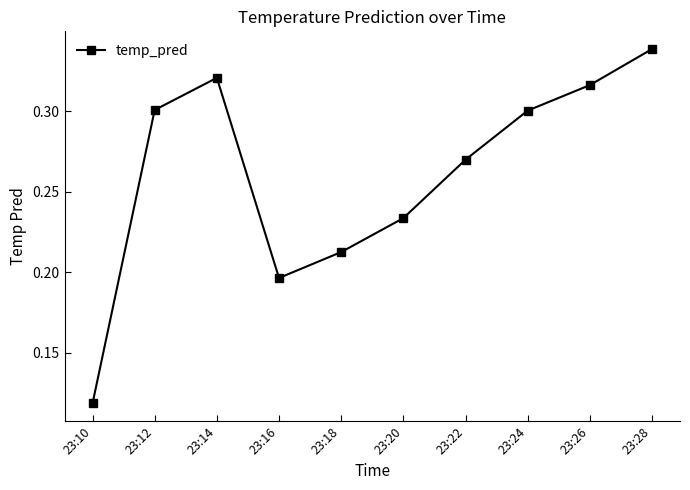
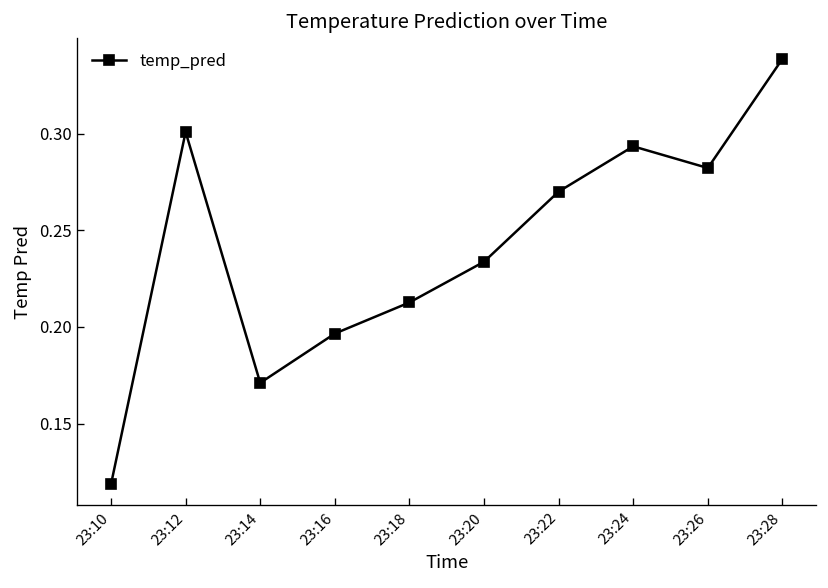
23:14: 0.321 -> 0.171
23:24: 0.300 -> 0.293
23:26: 0.316 -> 0.282
